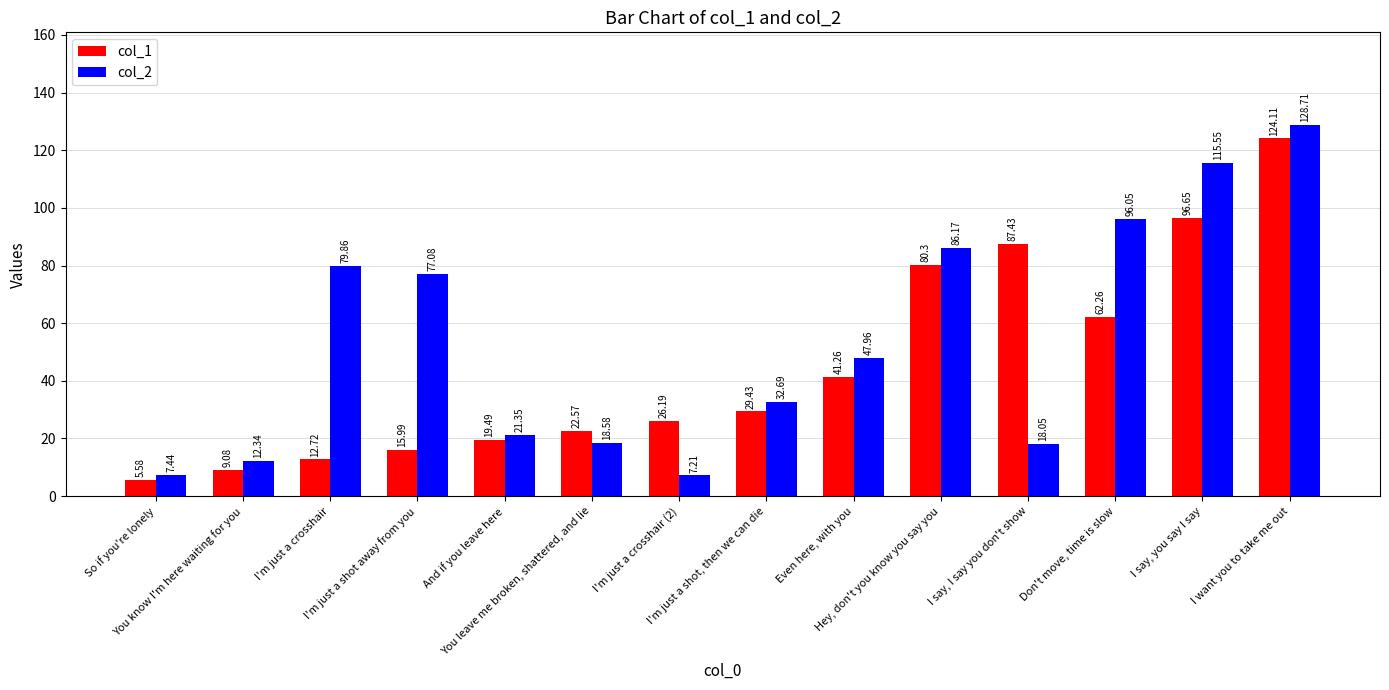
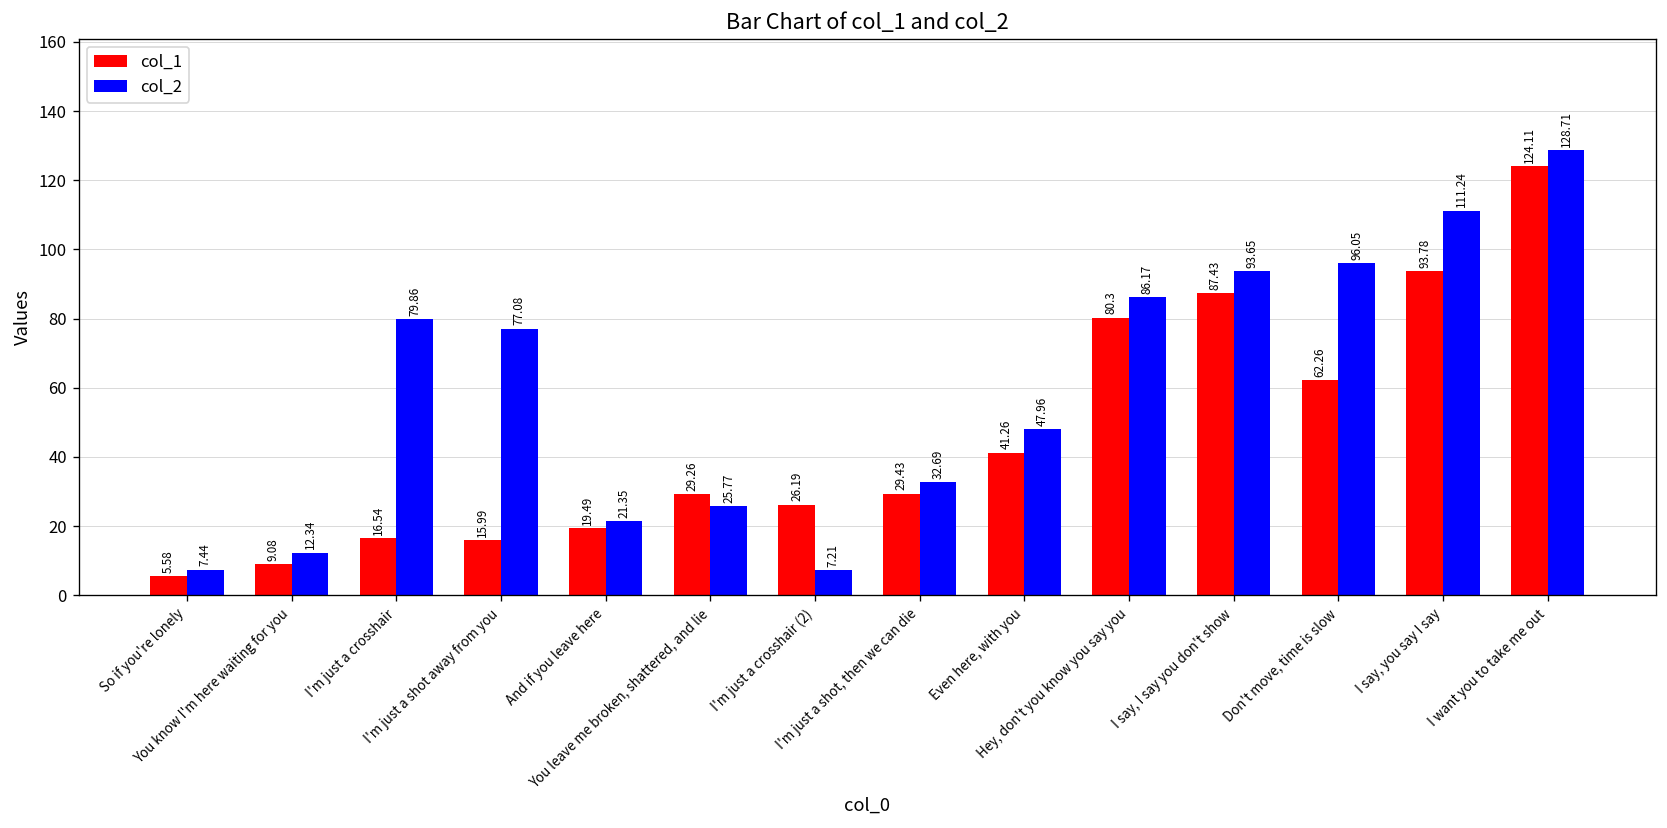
col_1, I'm just a crosshair: 12.72 -> 16.54
col_1, You leave me broken, shattered, and lie: 22.57 -> 29.26
col_2, You leave me broken, shattered, and lie: 18.58 -> 25.77
col_2, I say, I say you don't show: 18.05 -> 93.65
col_1, I say, you say I say: 96.65 -> 93.78
col_2, I say, you say I say: 115.55 -> 111.24
